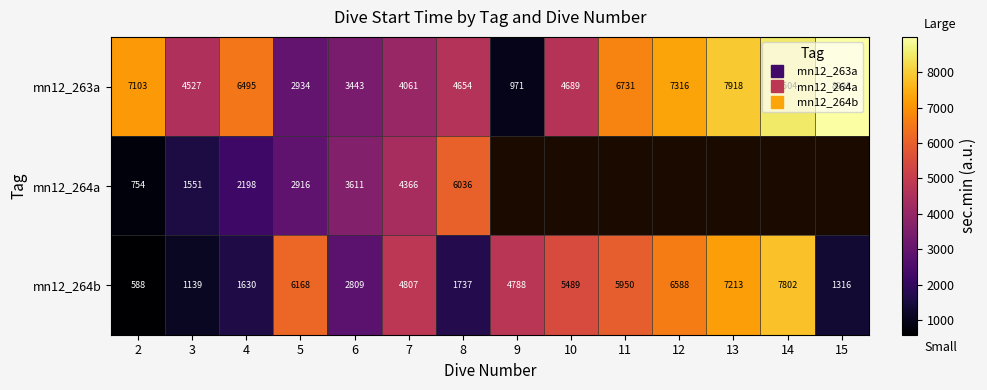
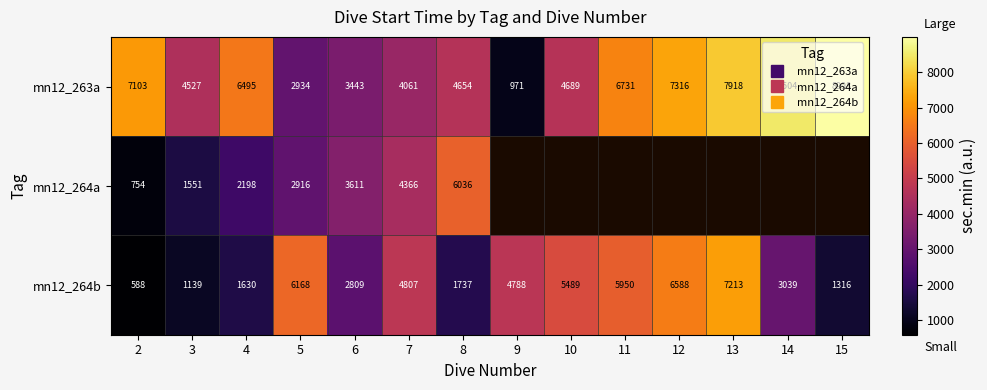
mn12_264b, 14: 7802 -> 3039
